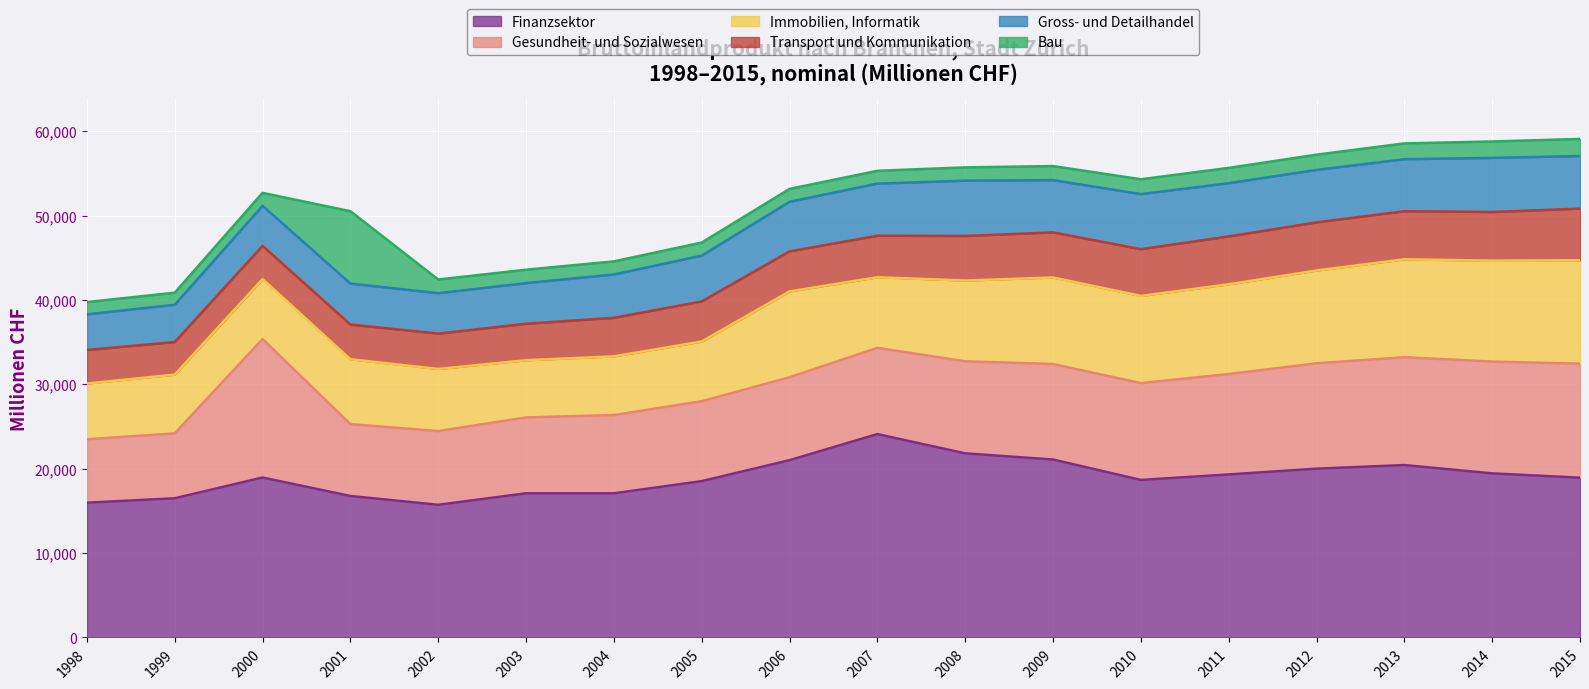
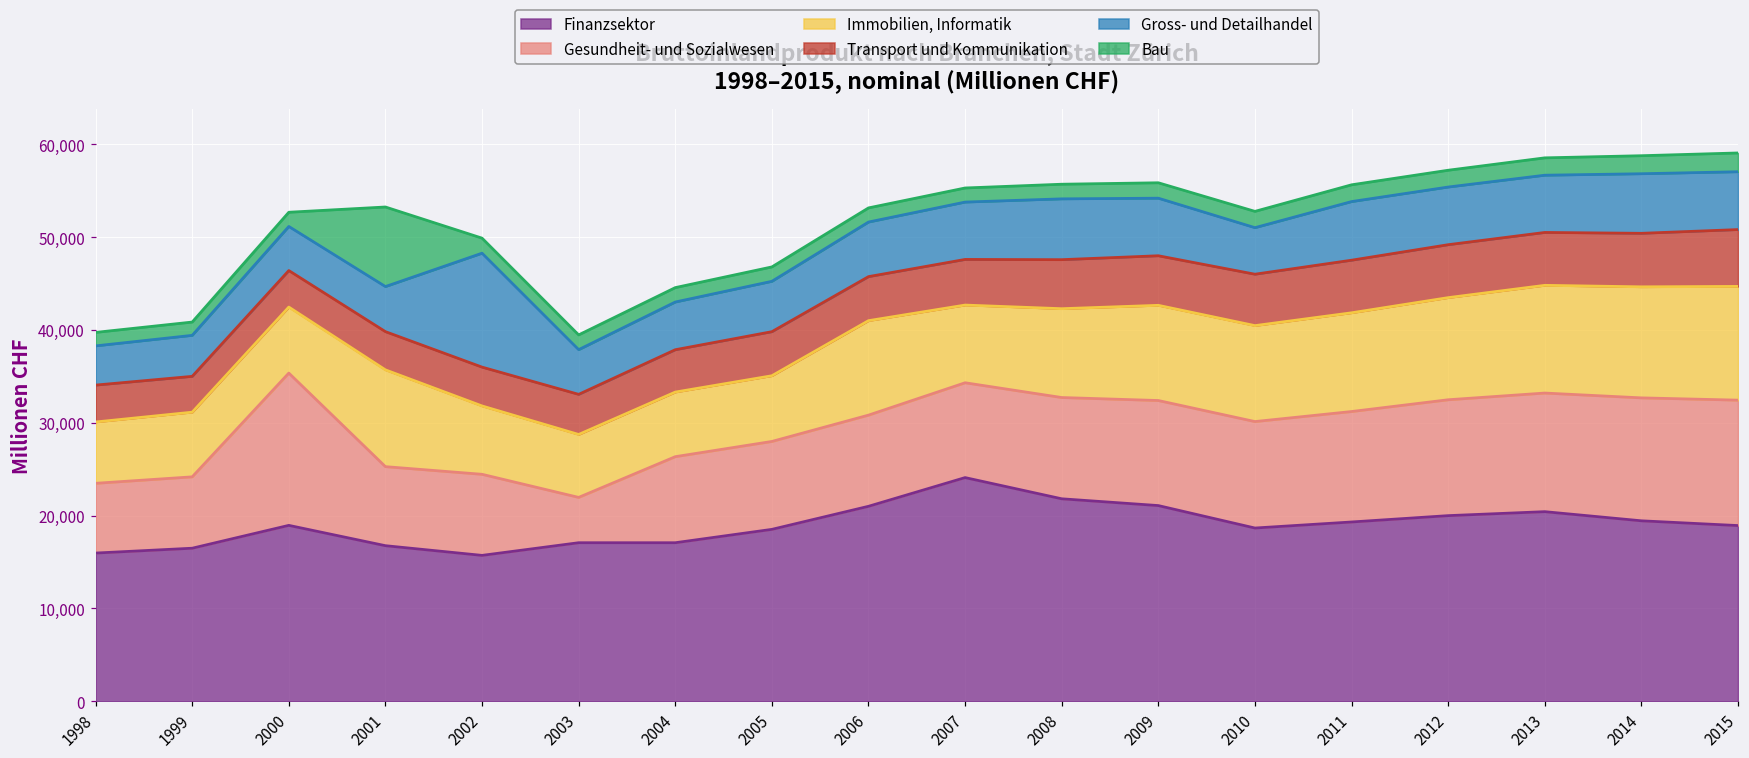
Immobilien, Informatik, 2001: 8,000 -> 10,000
Gross- und Detailhandel, 2002: 5,000 -> 12,000
Gesundheit- und Sozialwesen, 2003: 9,000 -> 5,000
Gross- und Detailhandel, 2010: 7,000 -> 5,000
